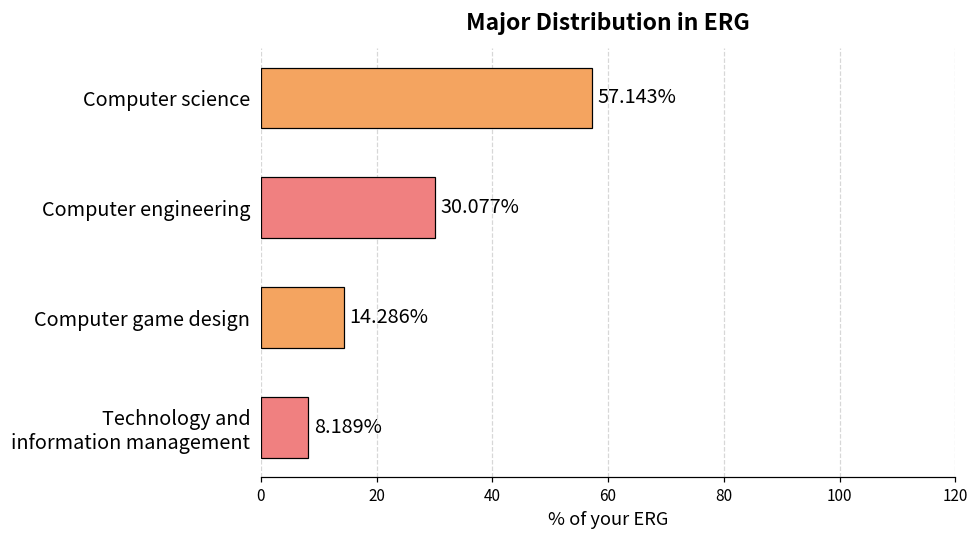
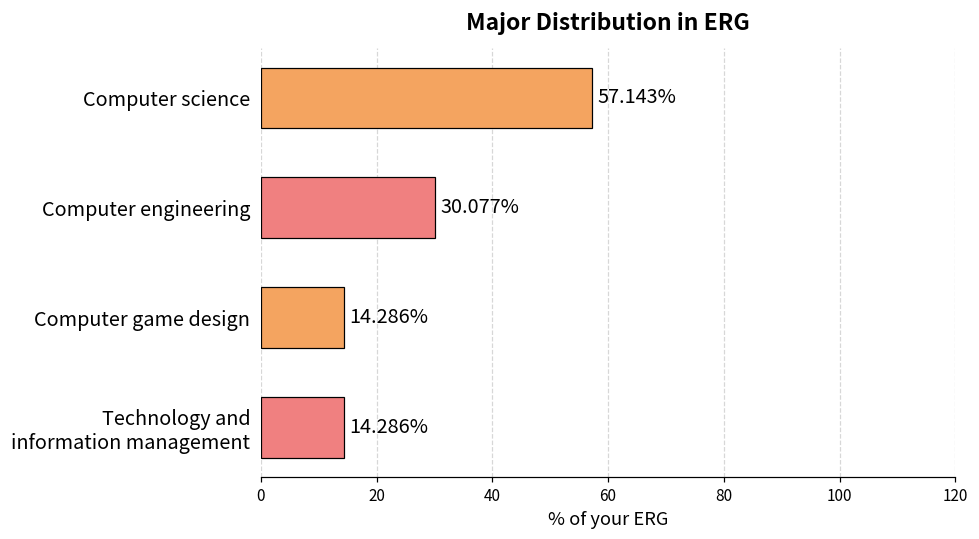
Technology and information management: 8.189% -> 14.286%
